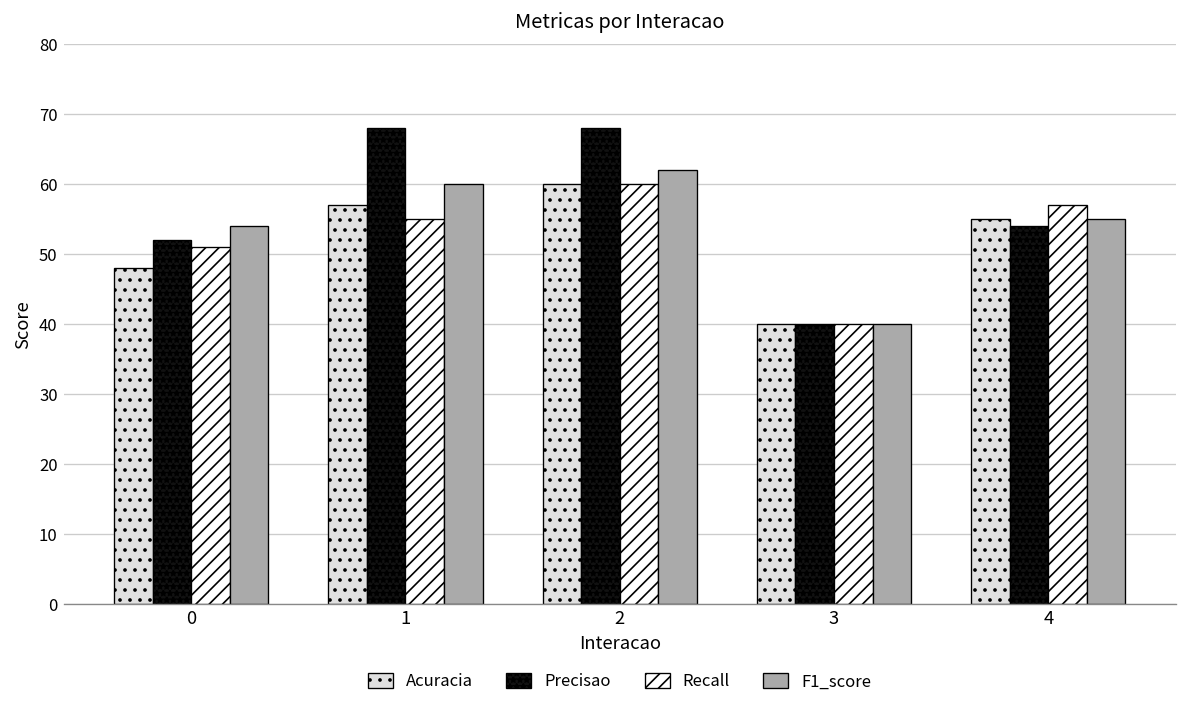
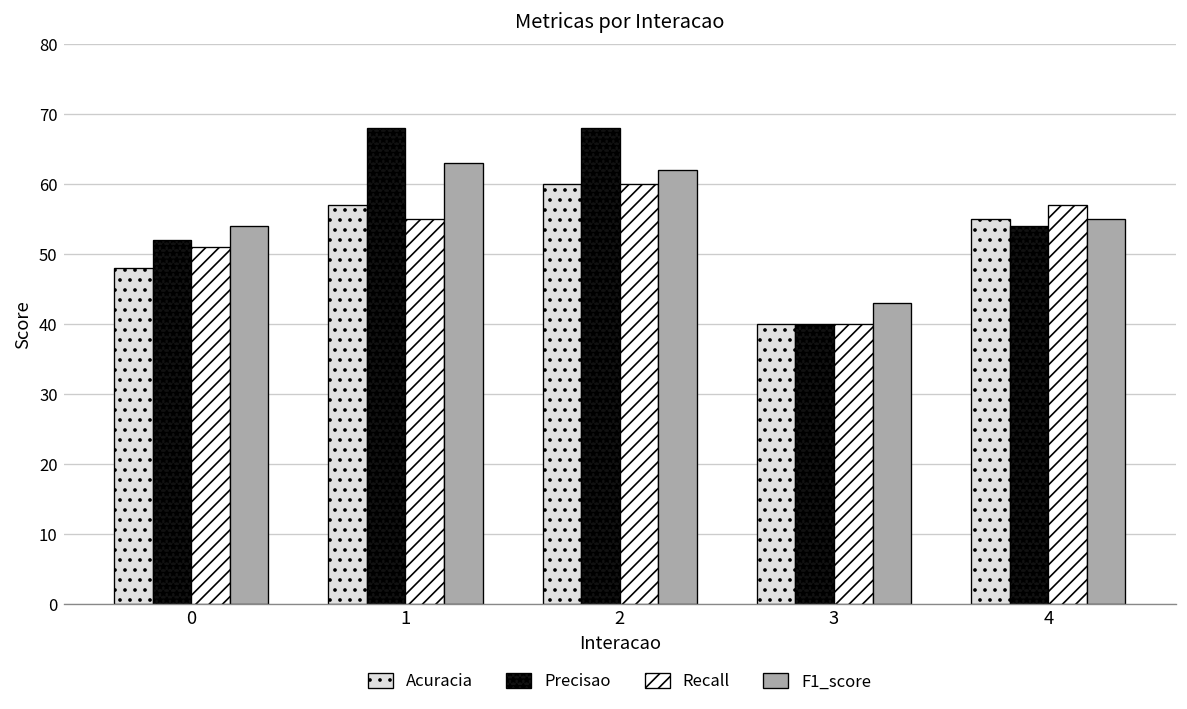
F1_score, 1: 60 -> 63
F1_score, 3: 40 -> 43
